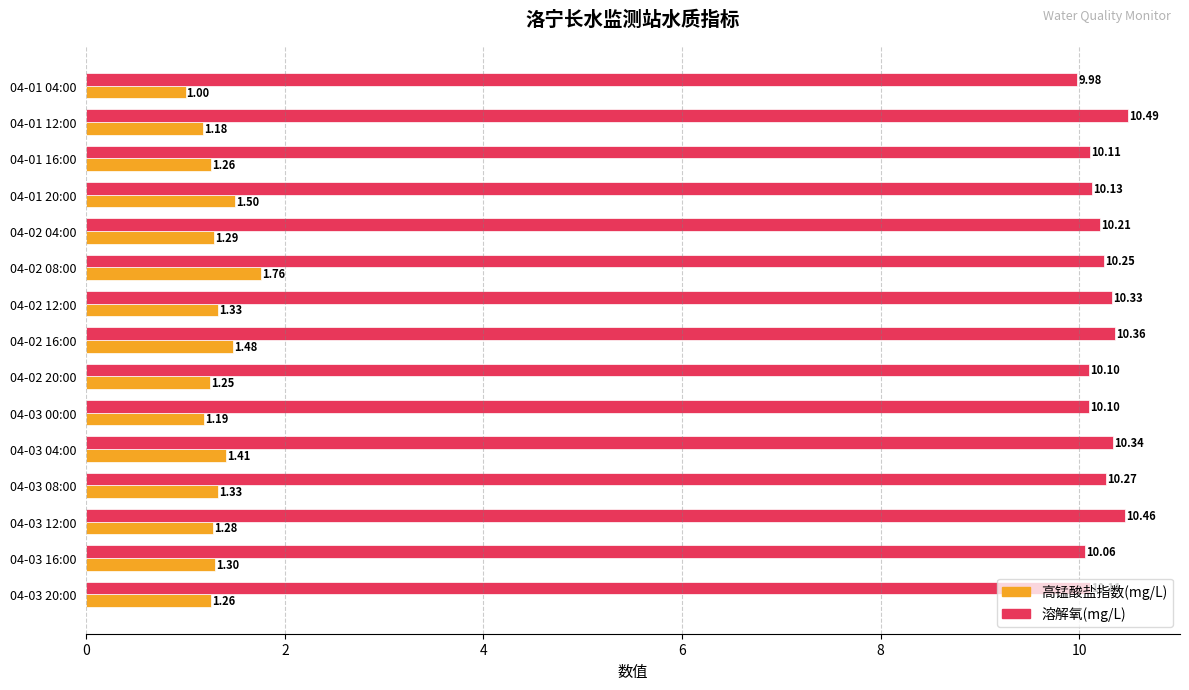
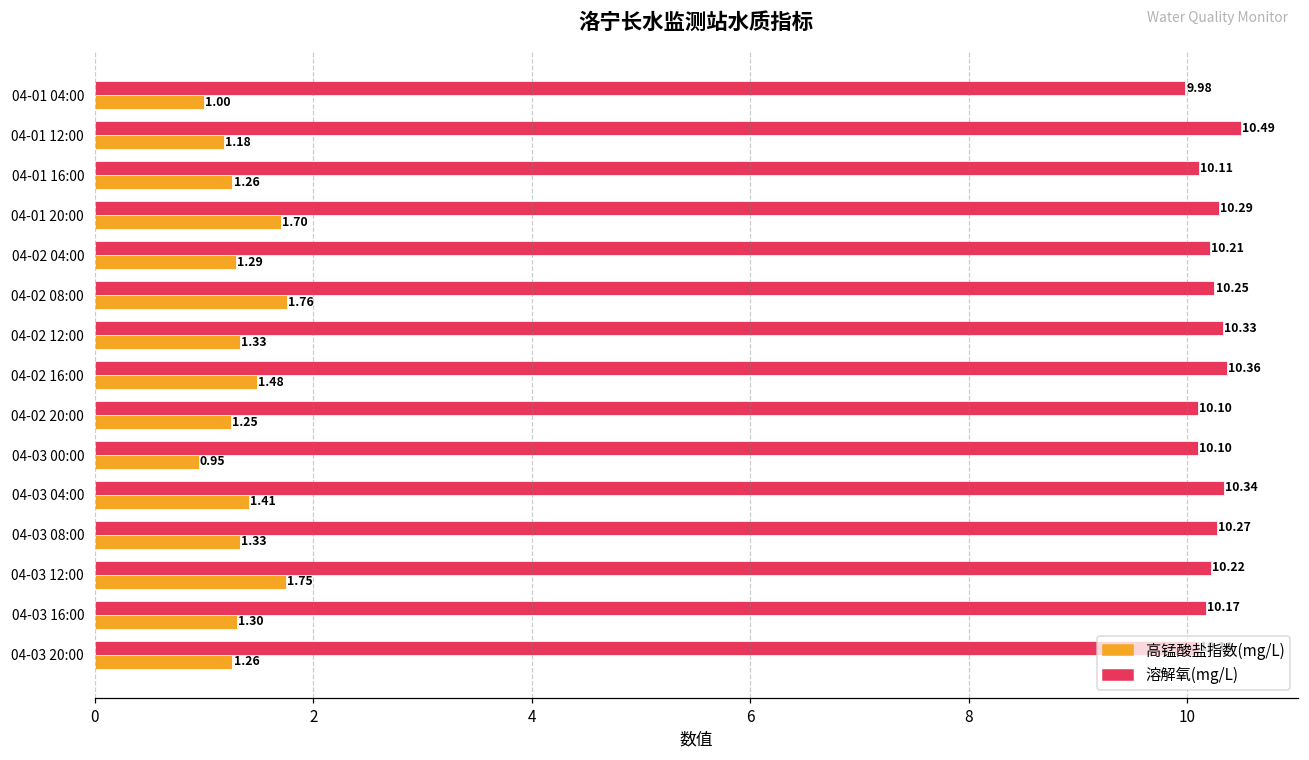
溶解氧(mg/L), 04-01 20:00: 10.13 -> 10.29
高锰酸盐指数(mg/L), 04-01 20:00: 1.50 -> 1.70
高锰酸盐指数(mg/L), 04-03 00:00: 1.19 -> 0.95
溶解氧(mg/L), 04-03 12:00: 10.46 -> 10.22
高锰酸盐指数(mg/L), 04-03 12:00: 1.28 -> 1.75
溶解氧(mg/L), 04-03 16:00: 10.06 -> 10.17
